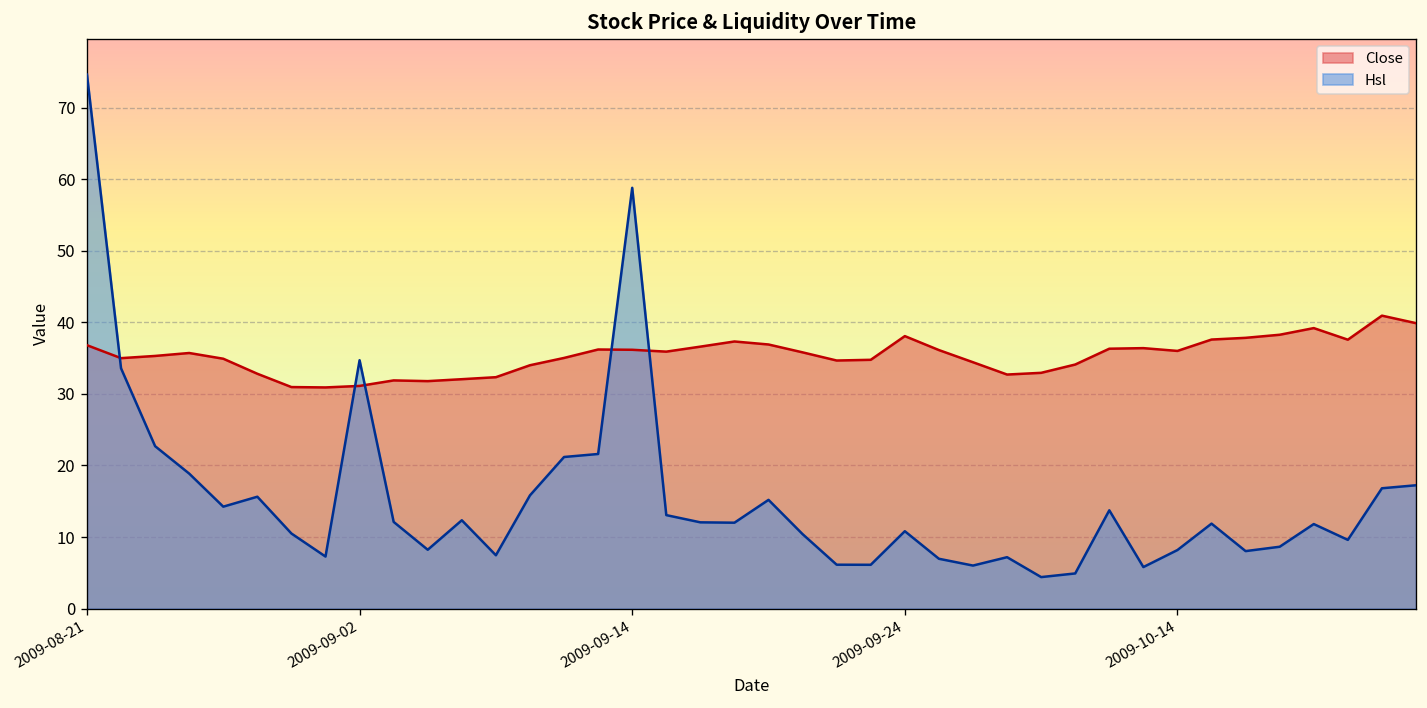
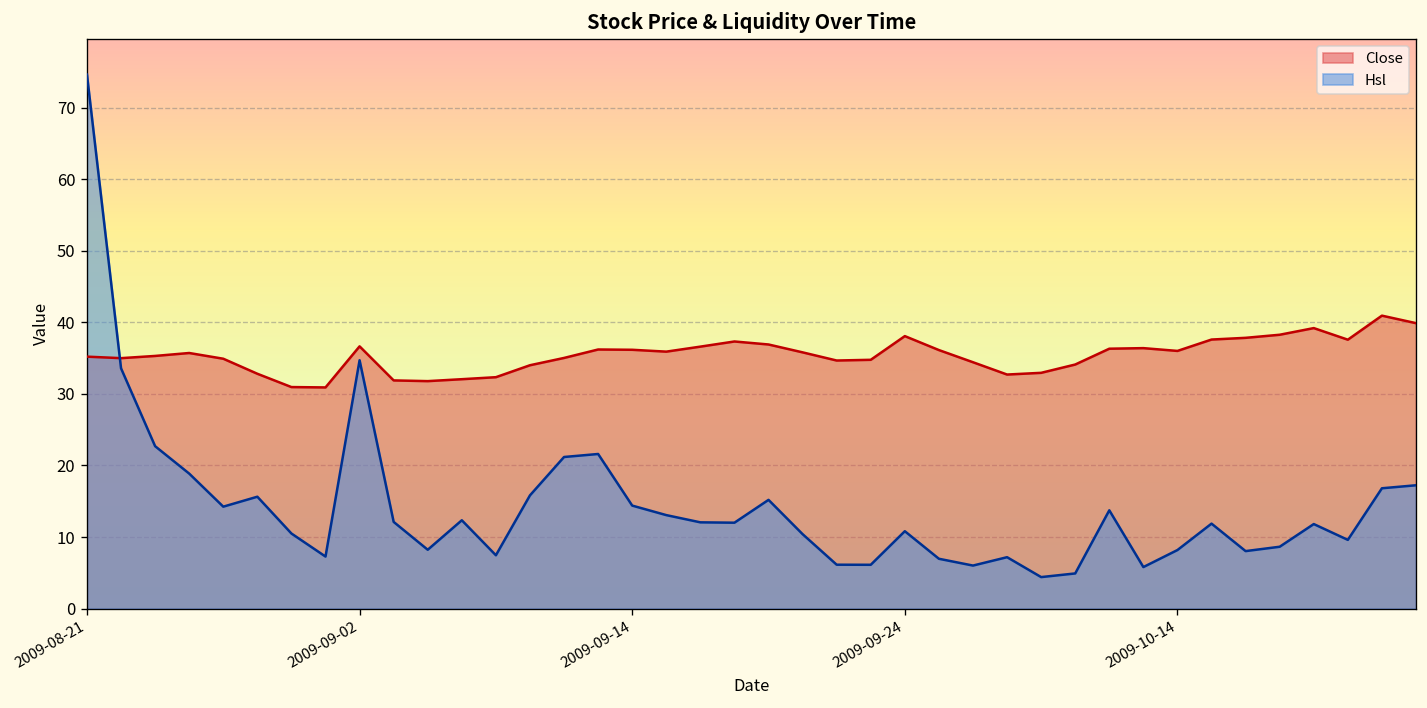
Close, 2009-08-21: 37 -> 35
Close, 2009-09-02: 31 -> 37
Hsl, 2009-09-14: 59 -> 14
